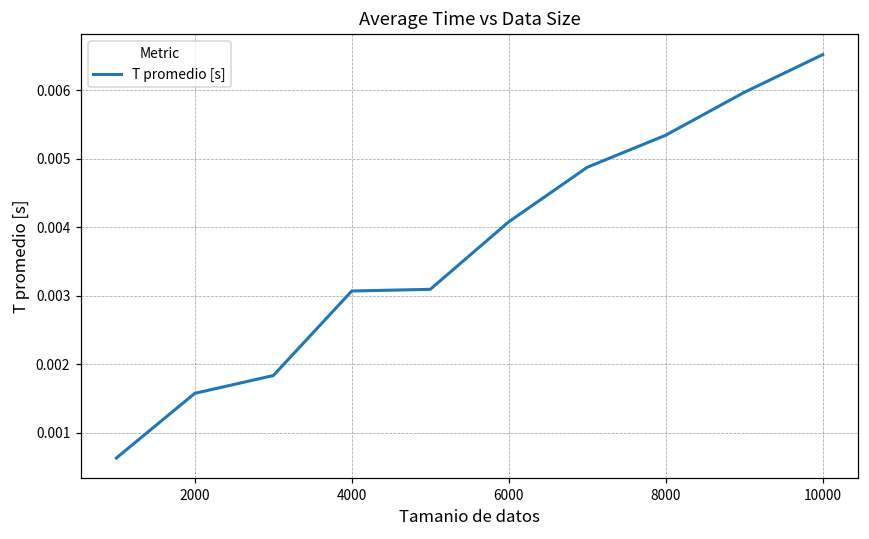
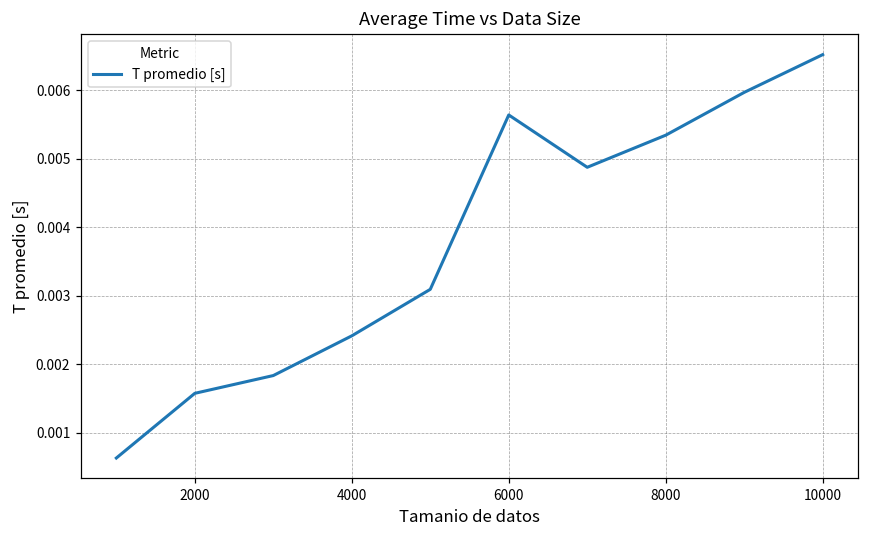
4000: 0.0031 -> 0.0024
6000: 0.0041 -> 0.0056
